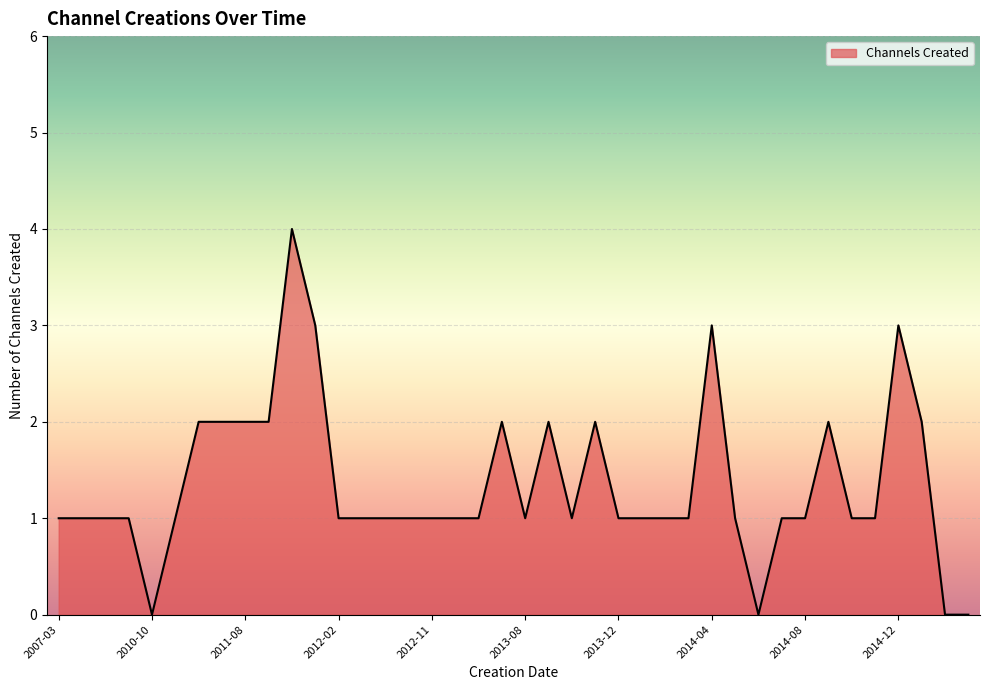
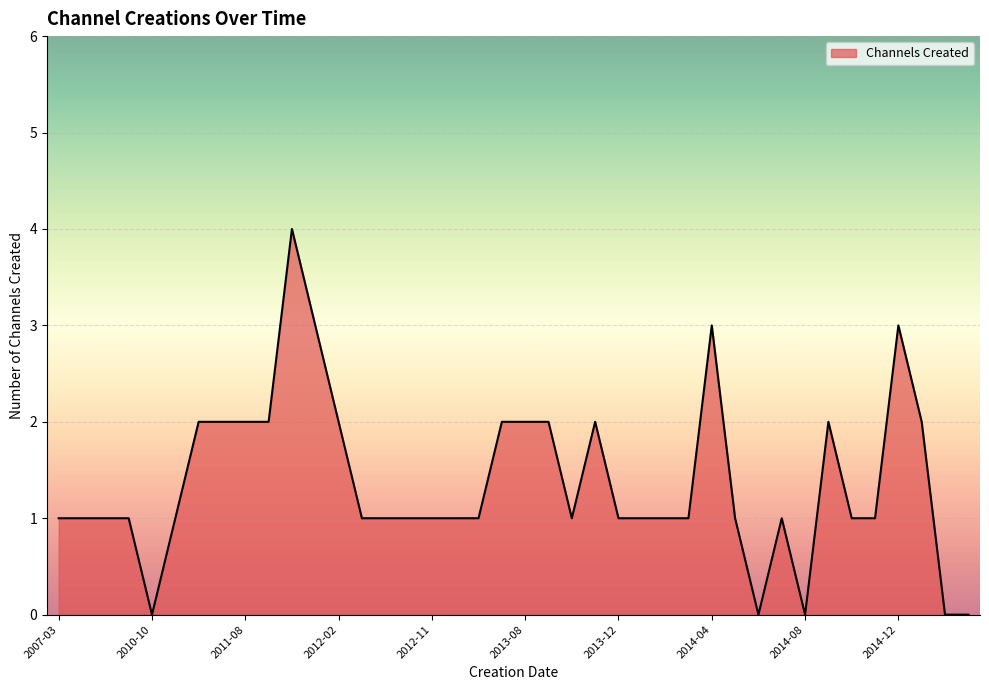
2012-02: 1 -> 2
2013-08: 1 -> 2
2014-08: 1 -> 0
